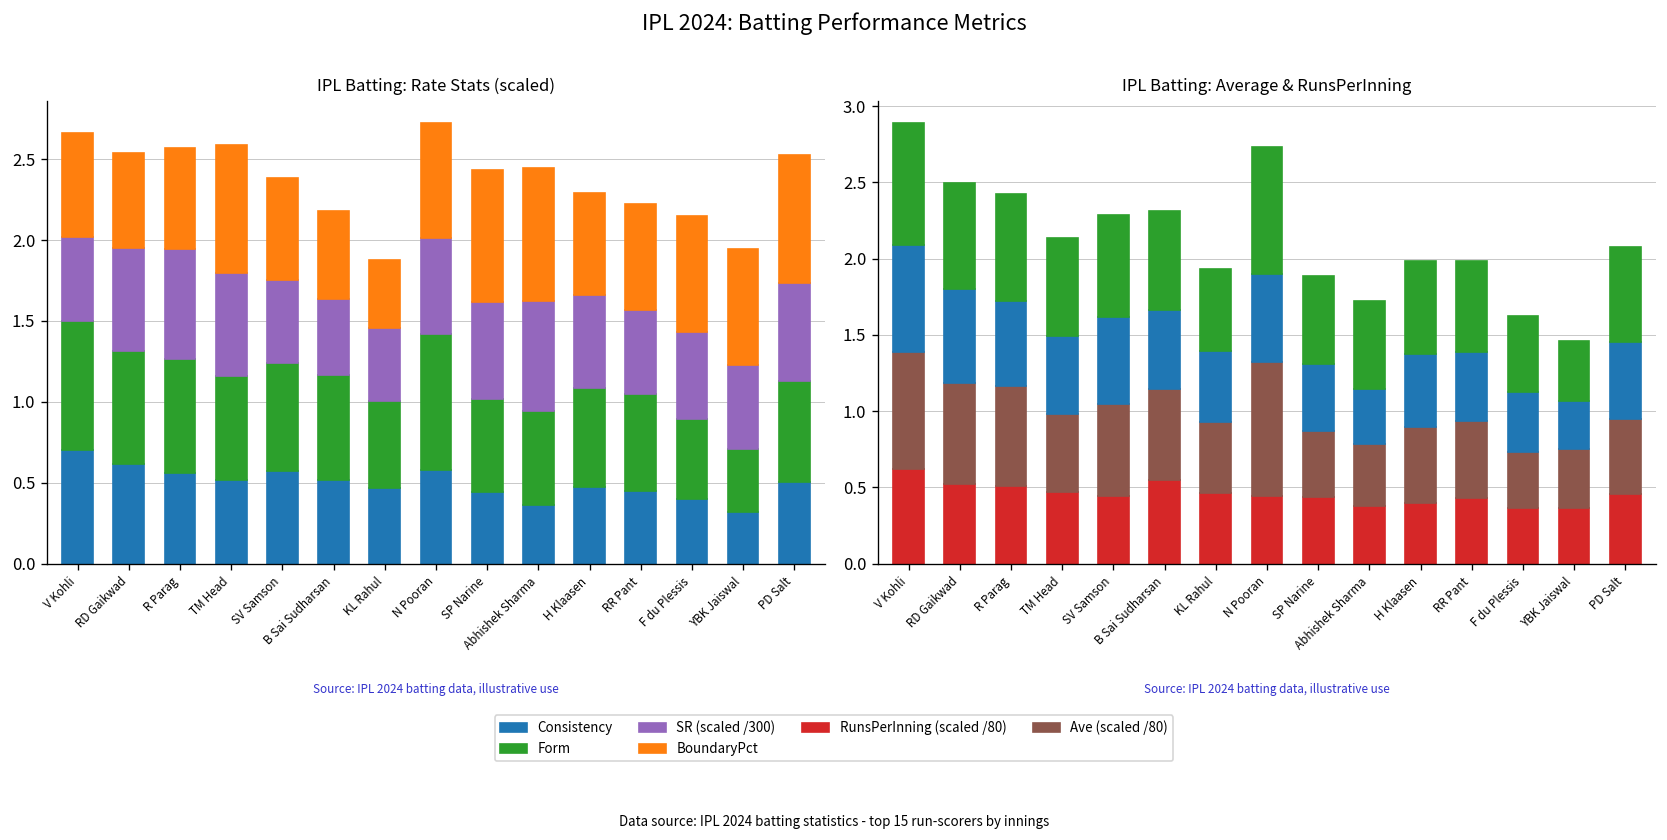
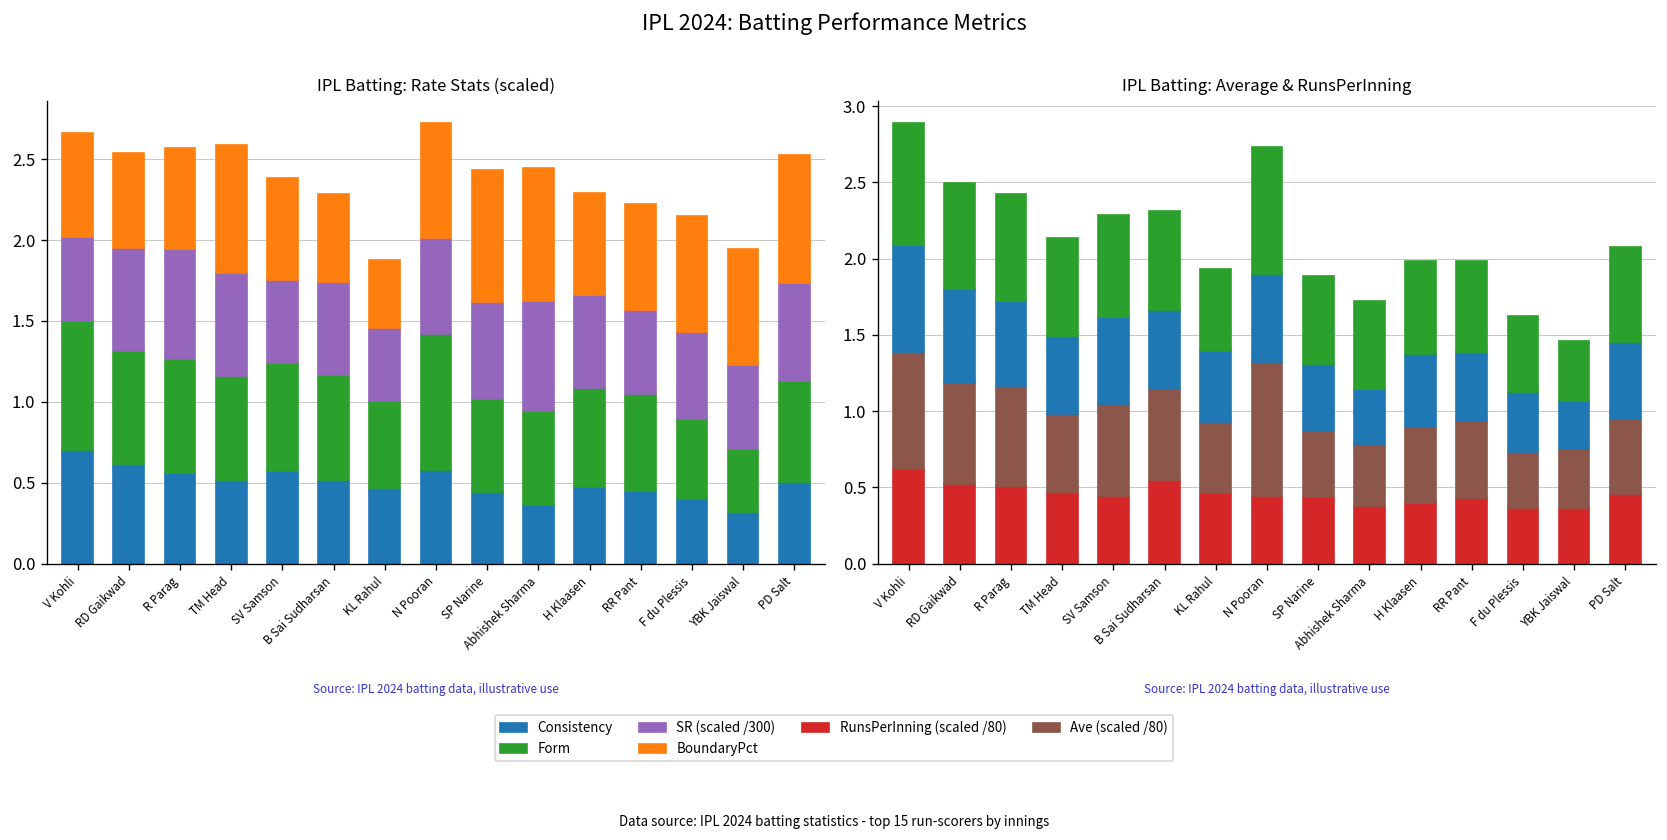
IPL Batting: Rate Stats (scaled), SR (scaled /300), B Sai Sudharsan: 0.47 -> 0.57
